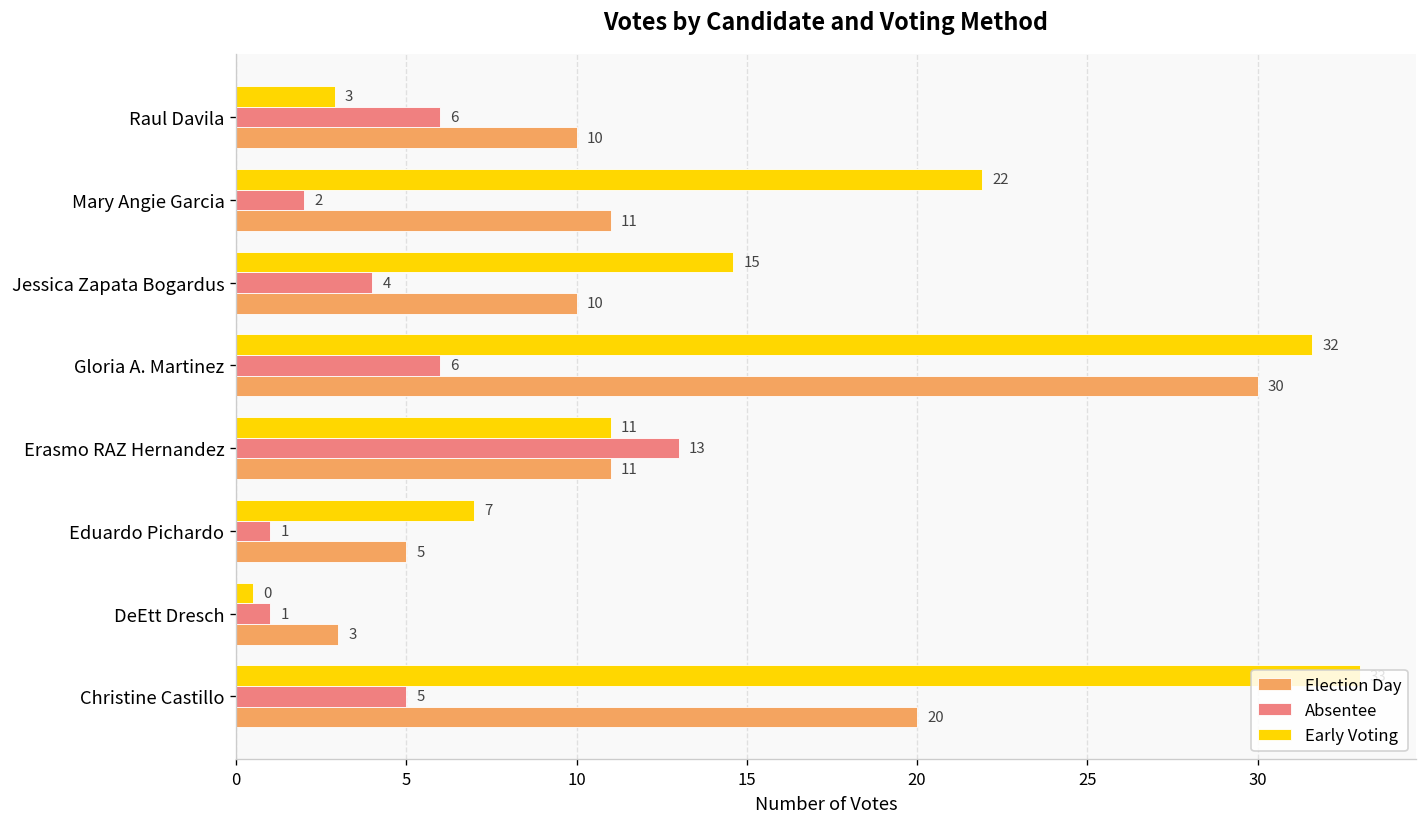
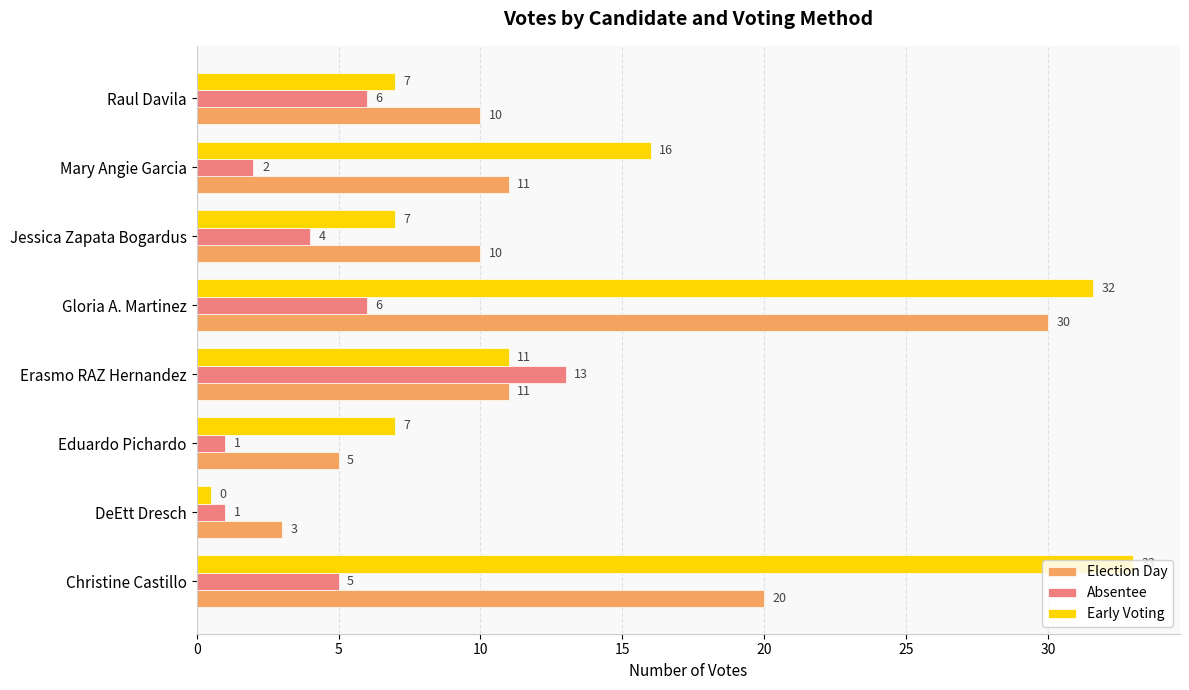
Early Voting, Raul Davila: 3 -> 7
Early Voting, Mary Angie Garcia: 22 -> 16
Early Voting, Jessica Zapata Bogardus: 15 -> 7
